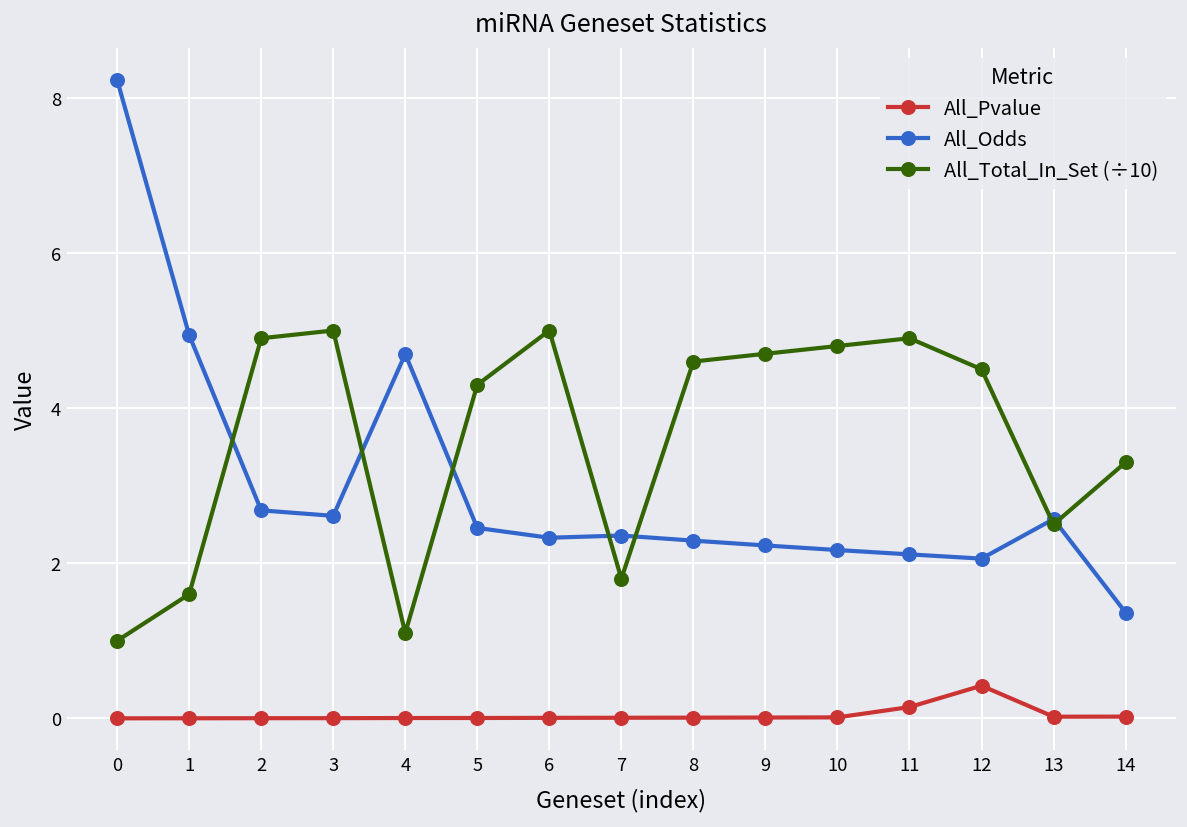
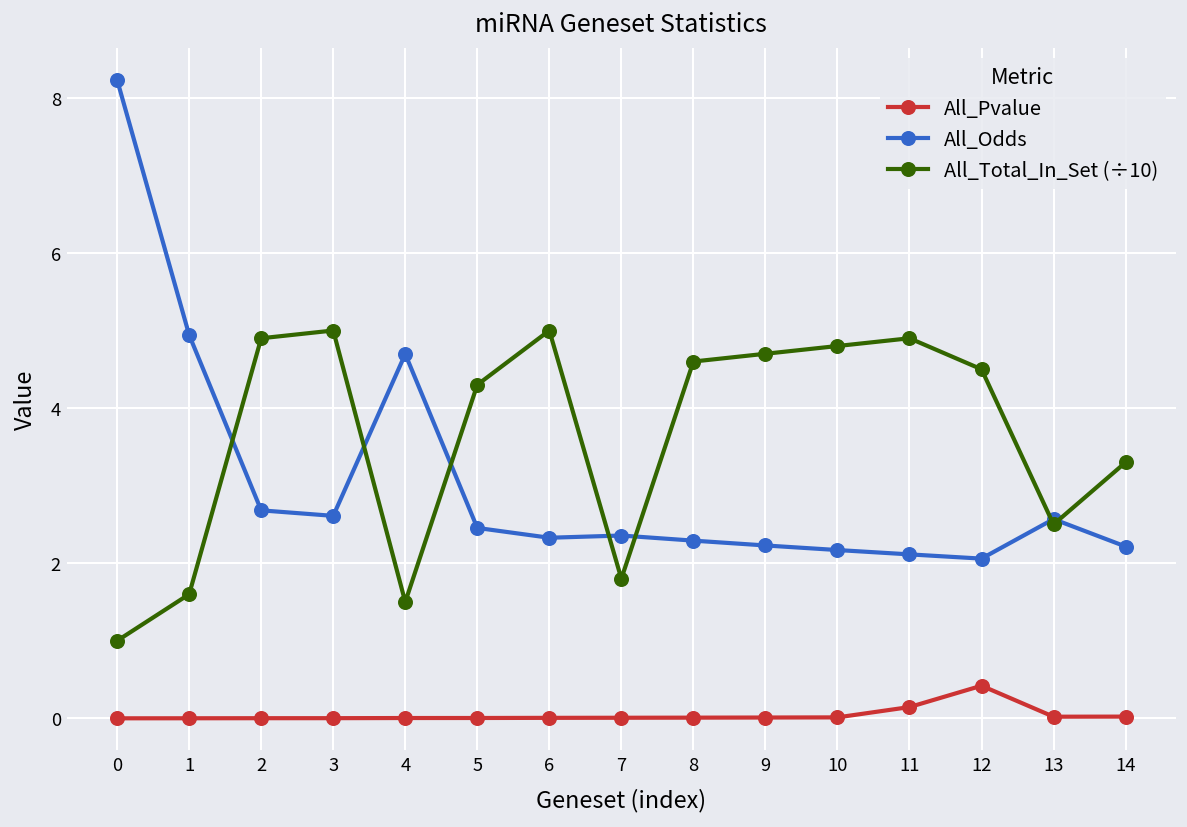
All_Total_In_Set (÷10), 4: 1.1 -> 1.5
All_Odds, 14: 1.4 -> 2.2
